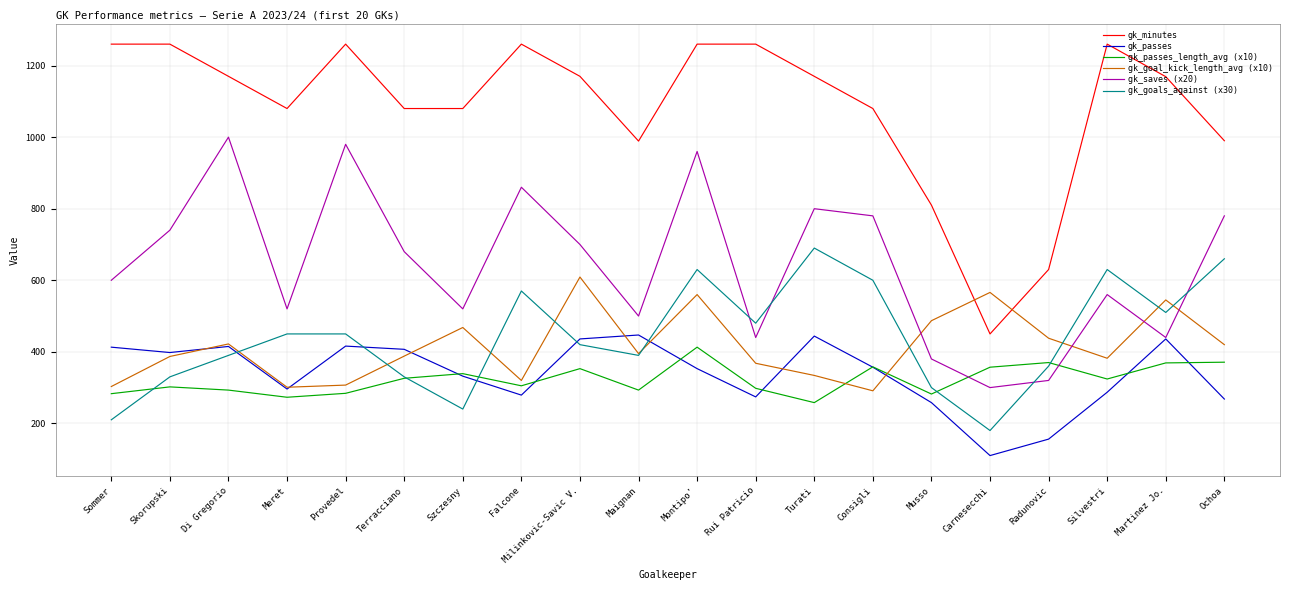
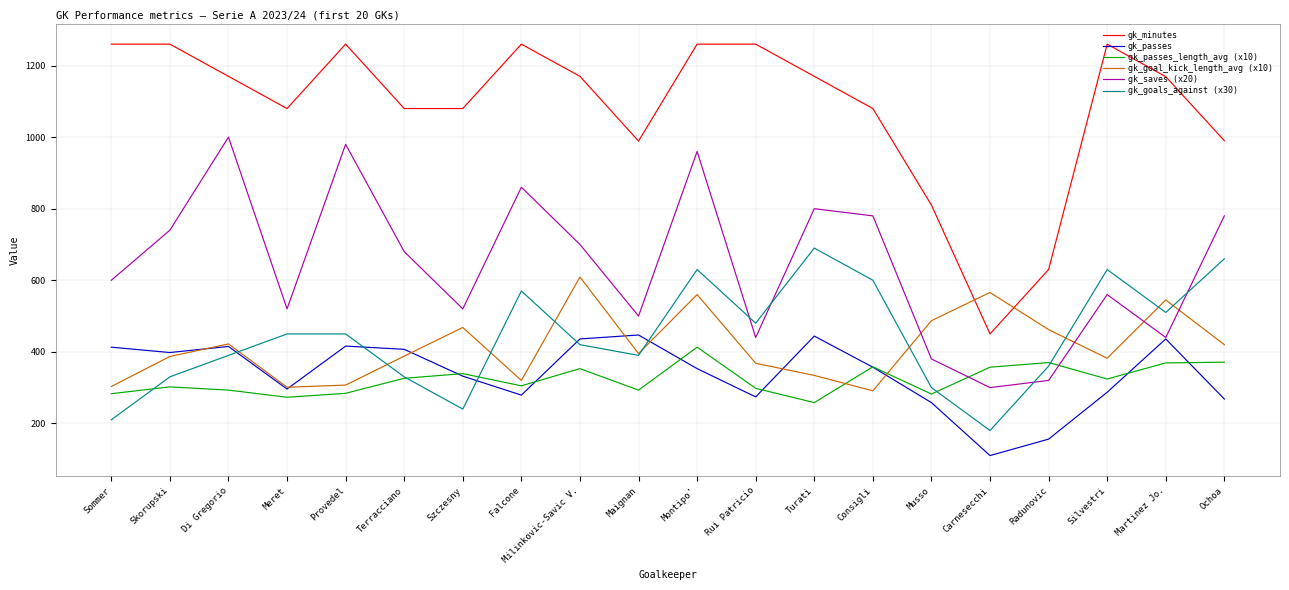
gk_goal_kick_length_avg (x10), Radunovic: 440 -> 460
